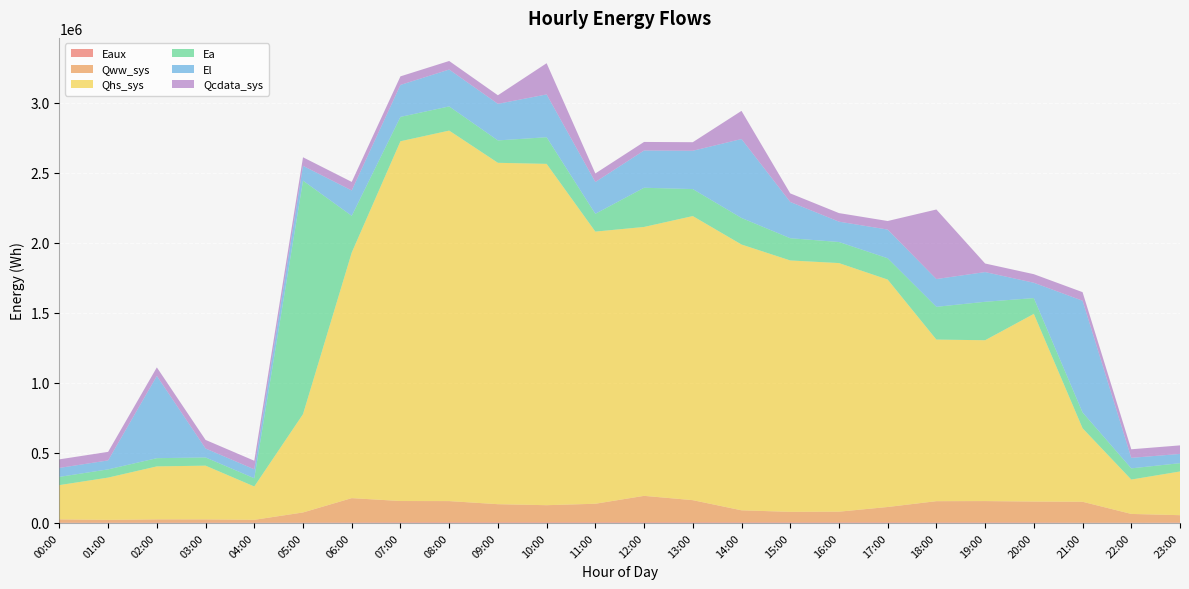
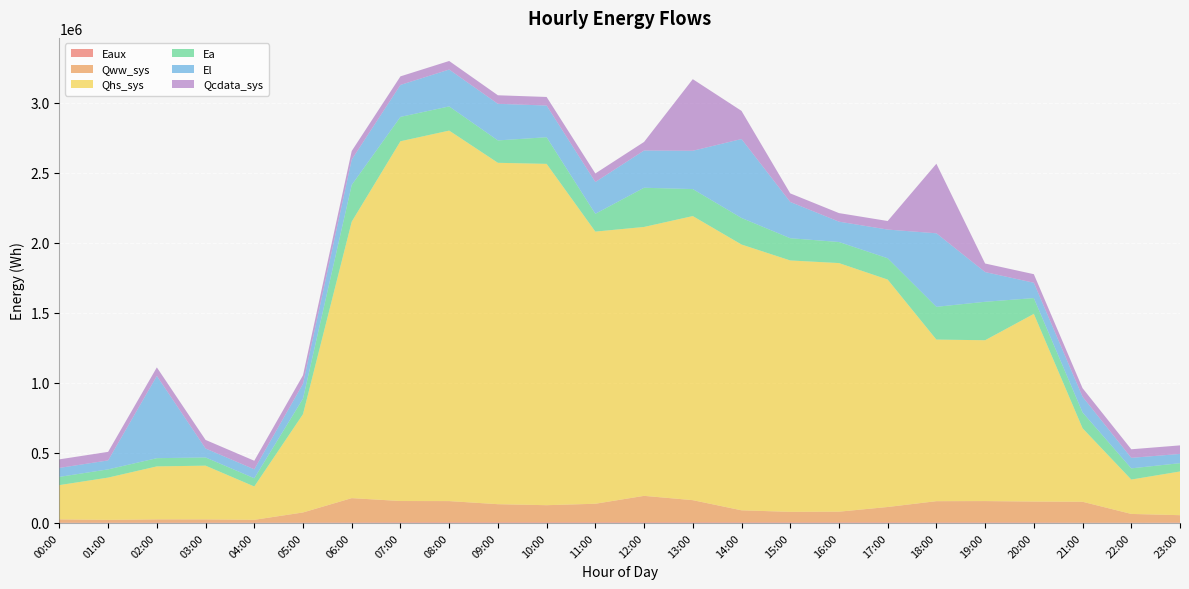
Ea, 05:00: 1670000 -> 110000
Qhs_sys, 06:00: 1750000 -> 1970000
El, 10:00: 310000 -> 230000
Qcdata_sys, 10:00: 220000 -> 60000
Qcdata_sys, 13:00: 60000 -> 510000
El, 18:00: 200000 -> 520000
El, 21:00: 800000 -> 110000
